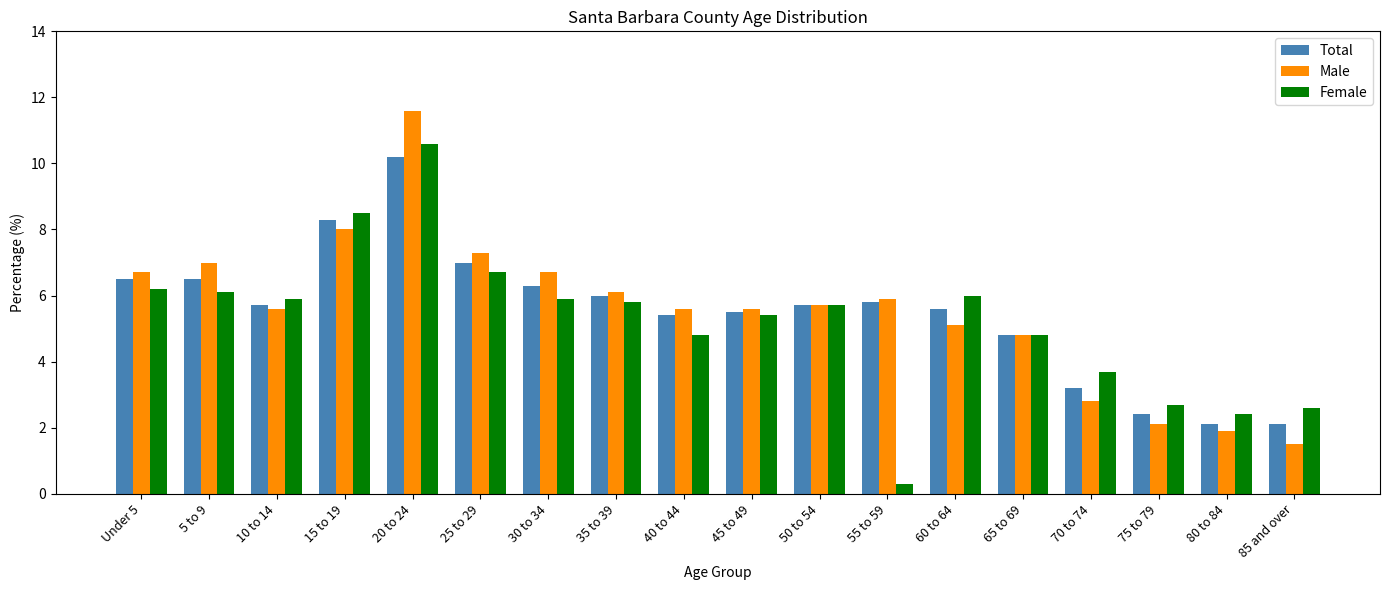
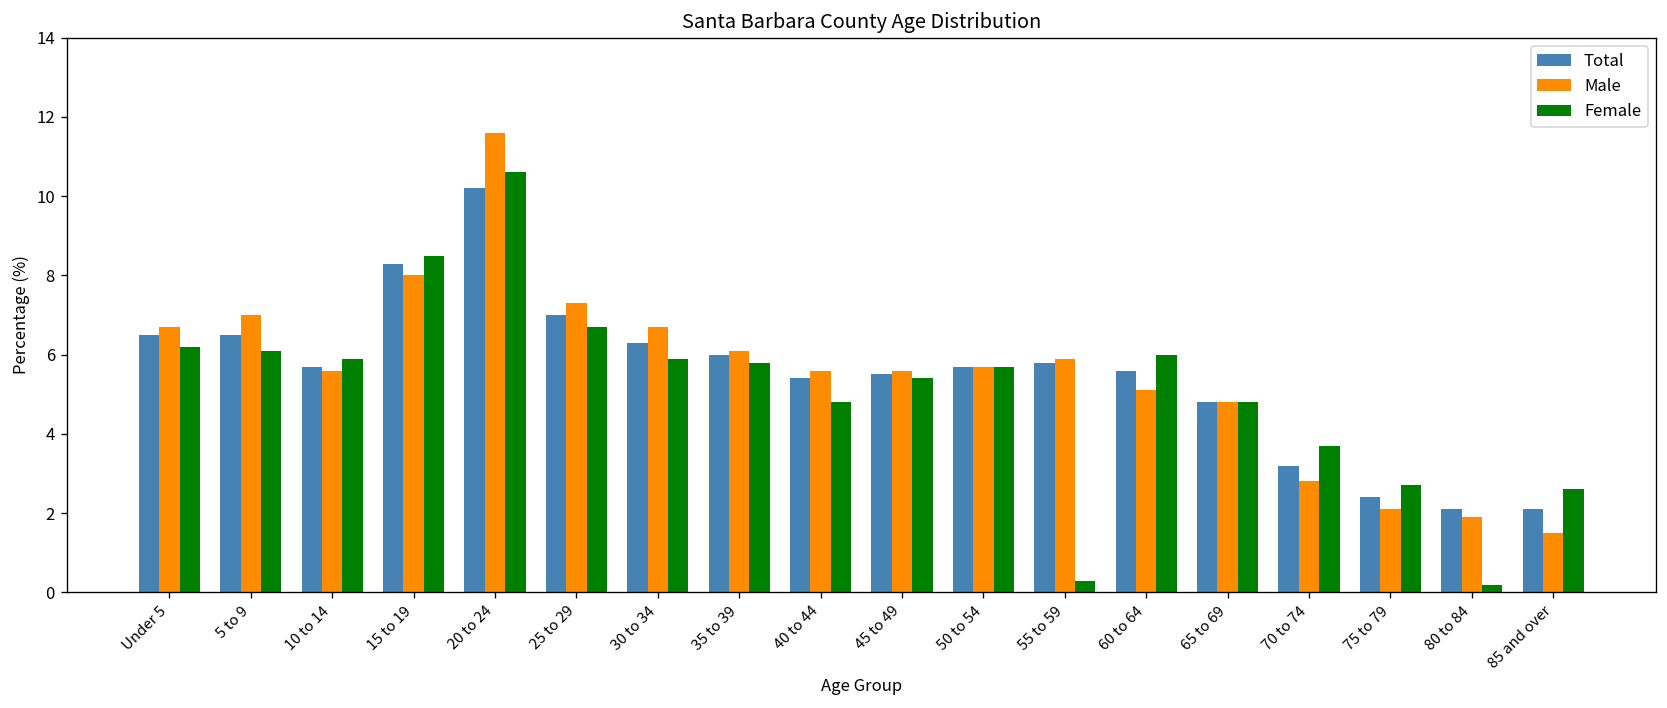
Female, 80 to 84: 2.4 -> 0.2
